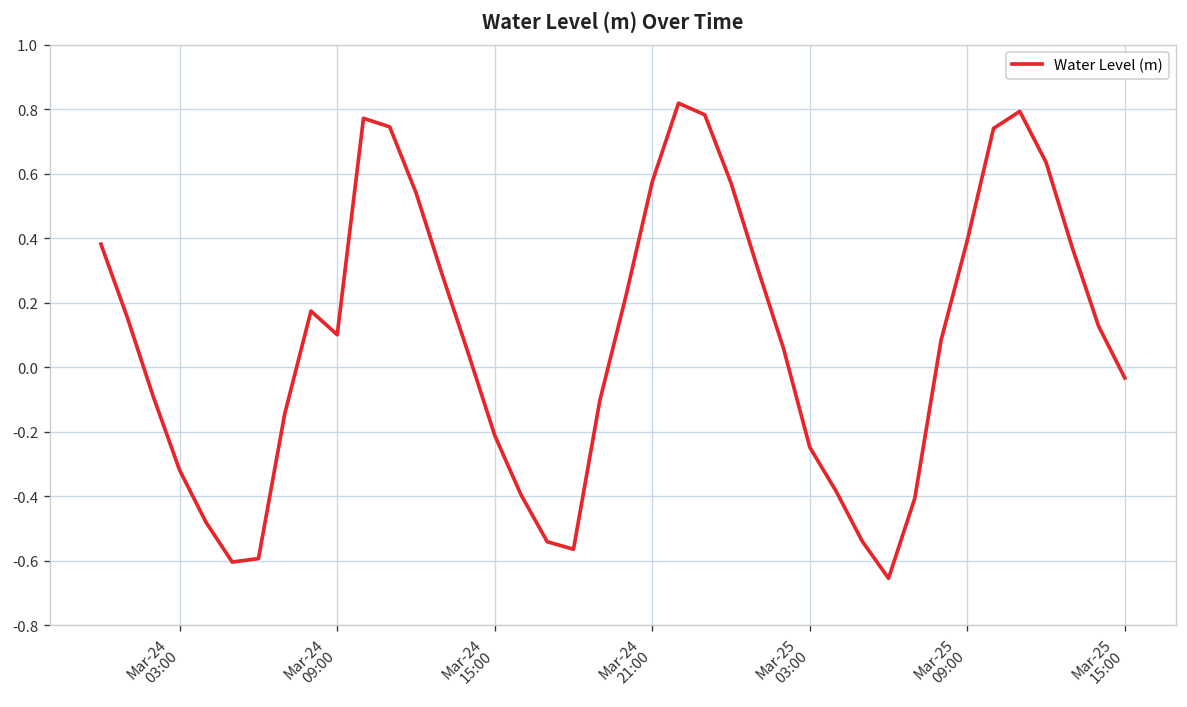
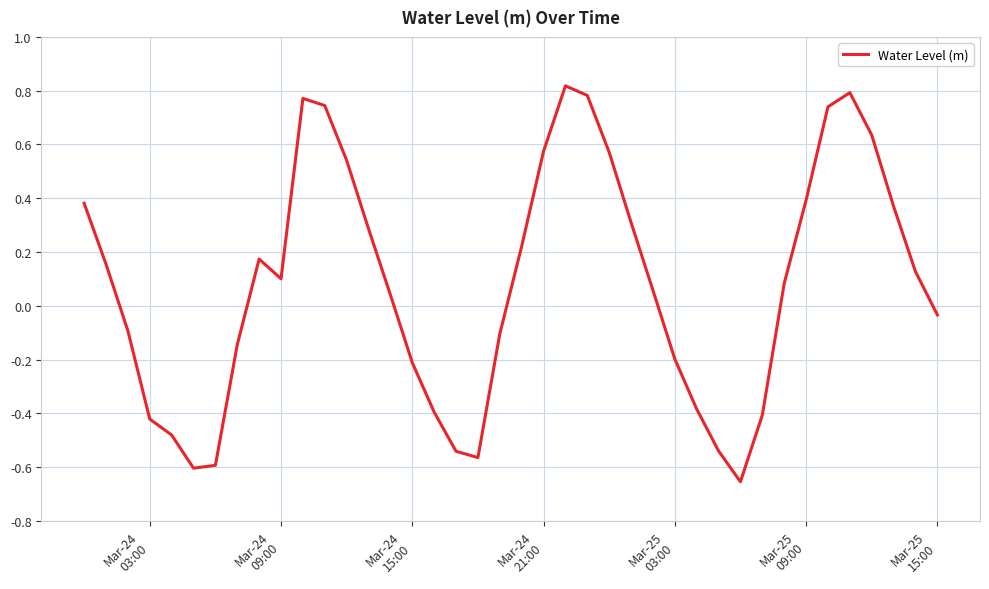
Mar-24 03:00: -0.32 -> -0.42
Mar-25 03:00: -0.25 -> -0.20
